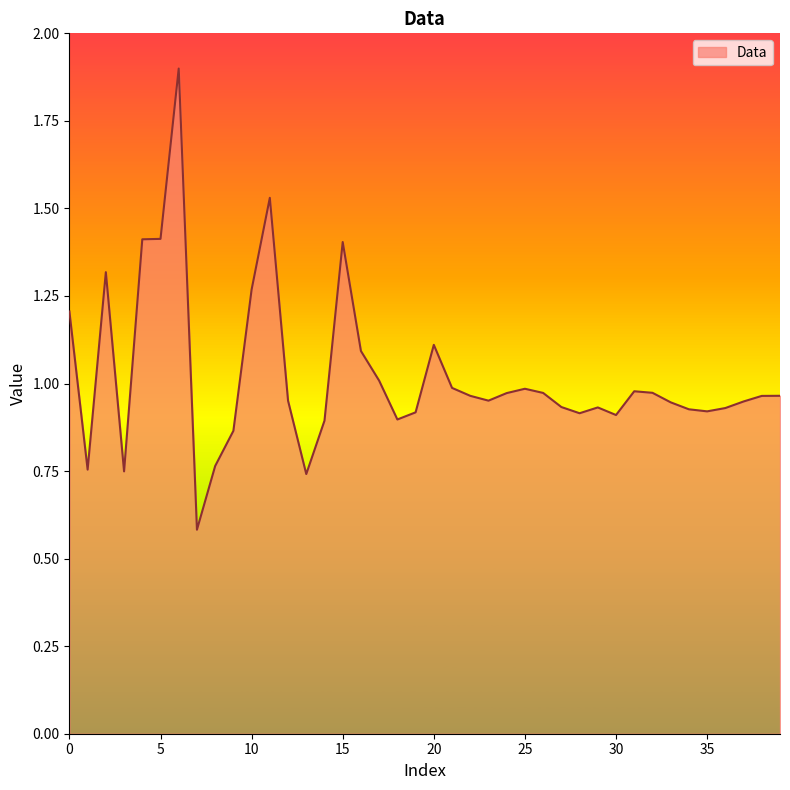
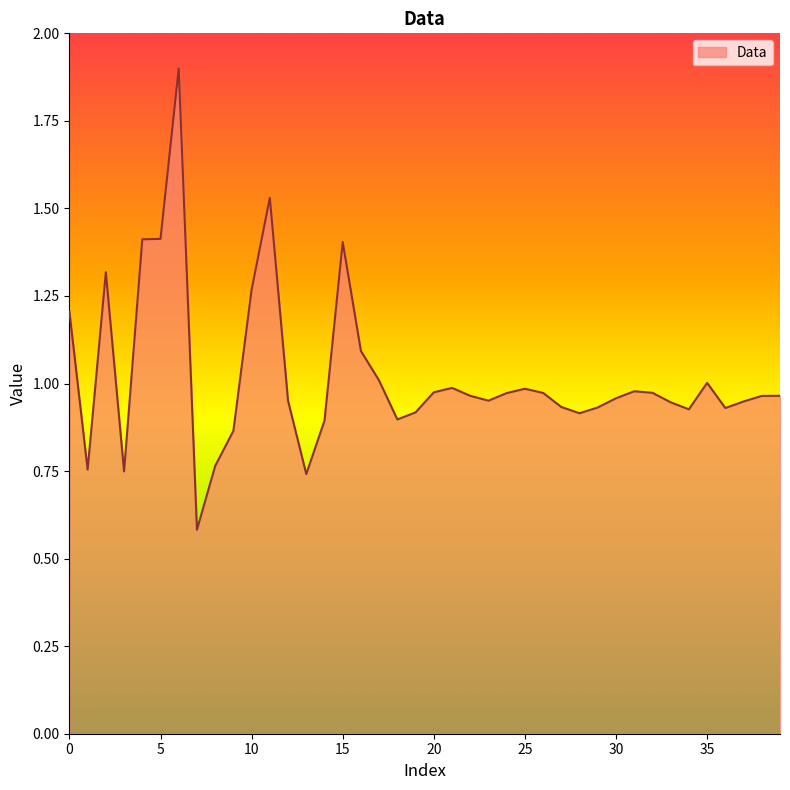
20: 1.11 -> 0.97
30: 0.91 -> 0.96
35: 0.92 -> 1.00
